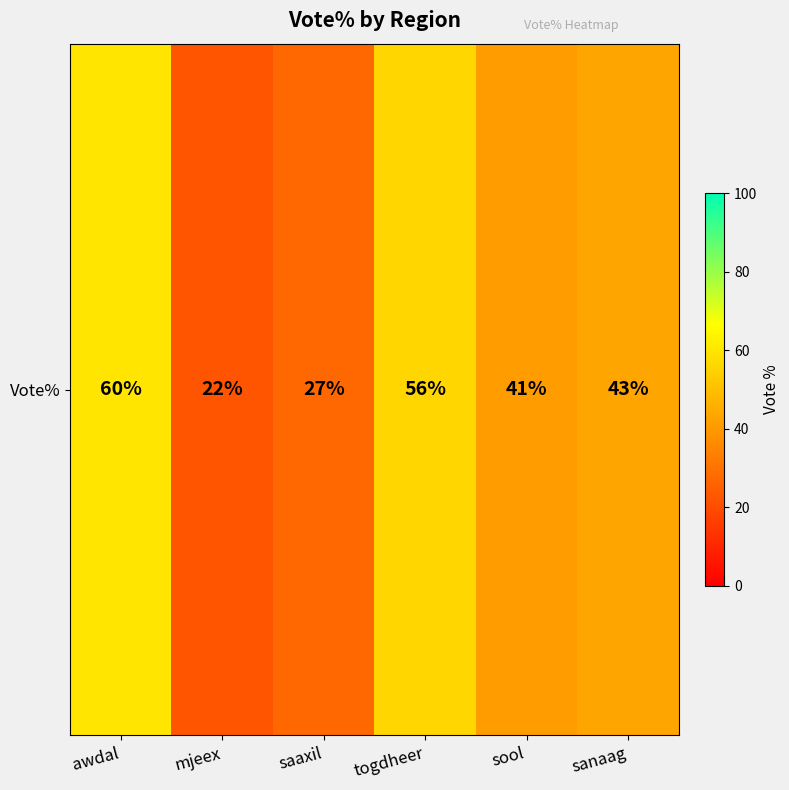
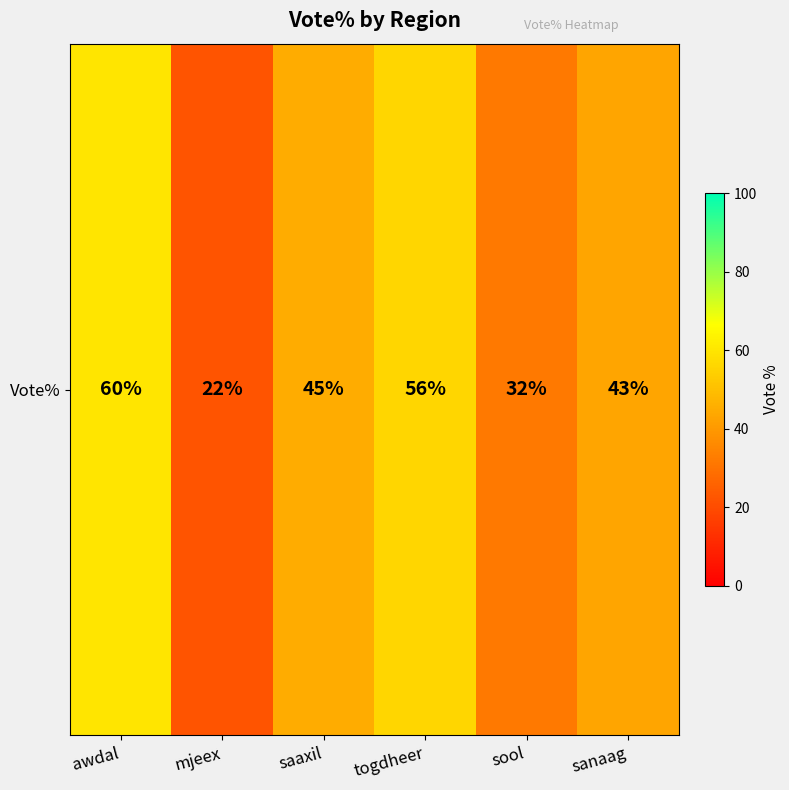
Vote%, saaxil: 27% -> 45%
Vote%, sool: 41% -> 32%
